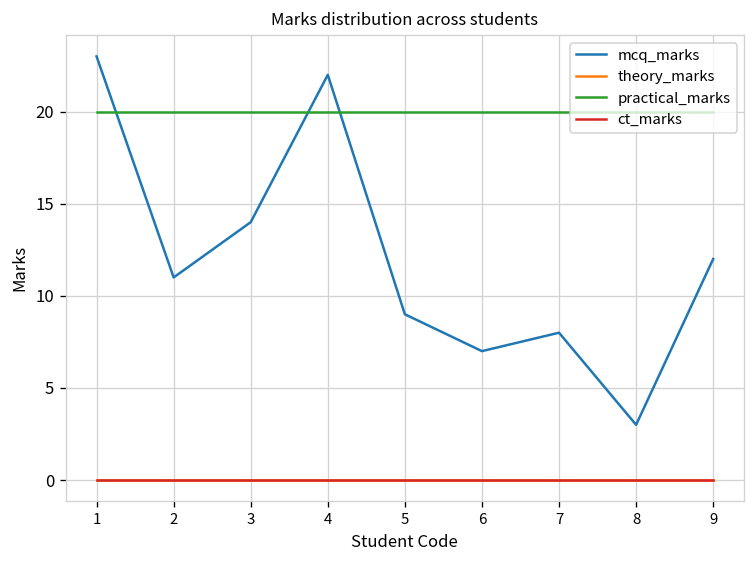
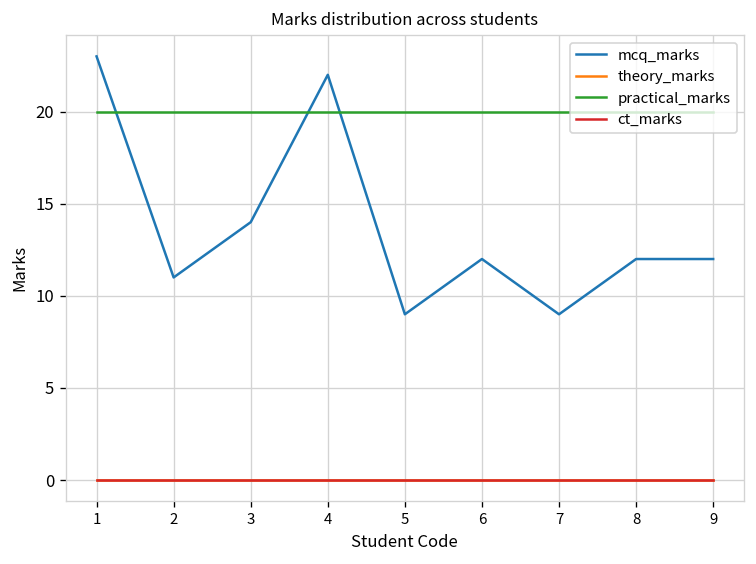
mcq_marks, 6: 7 -> 12
mcq_marks, 7: 8 -> 9
mcq_marks, 8: 3 -> 12
